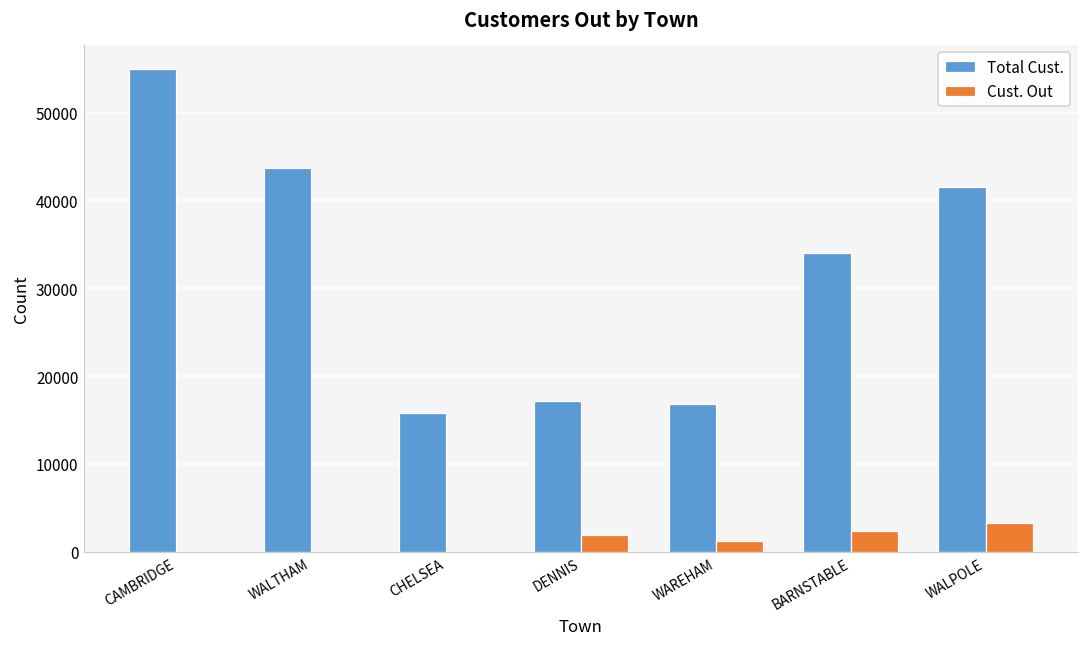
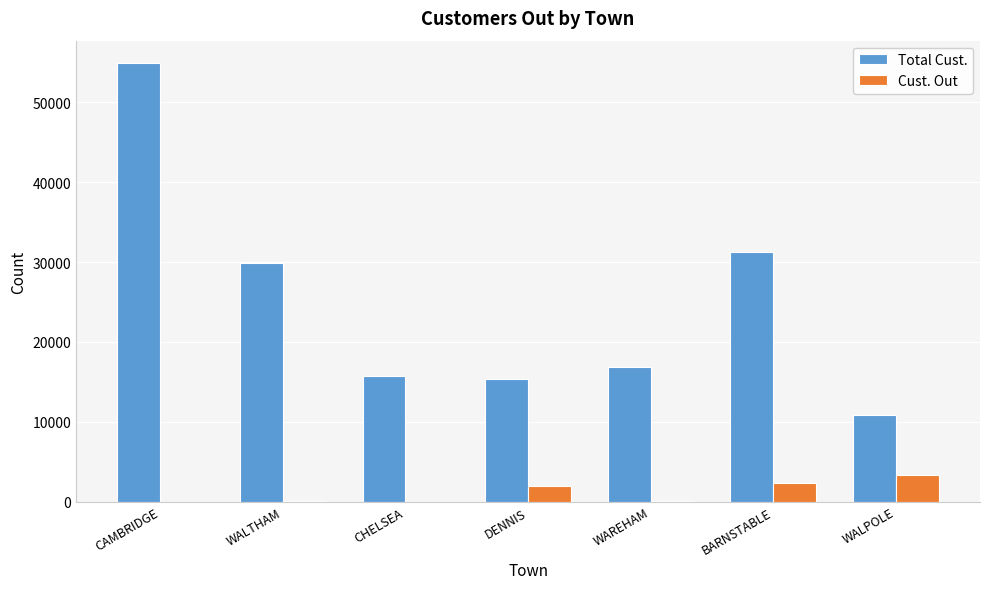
Total Cust., WALTHAM: 44000 -> 30000
Total Cust., DENNIS: 17000 -> 15000
Cust. Out, WAREHAM: 1000 -> 0
Total Cust., BARNSTABLE: 34000 -> 31000
Total Cust., WALPOLE: 42000 -> 11000
